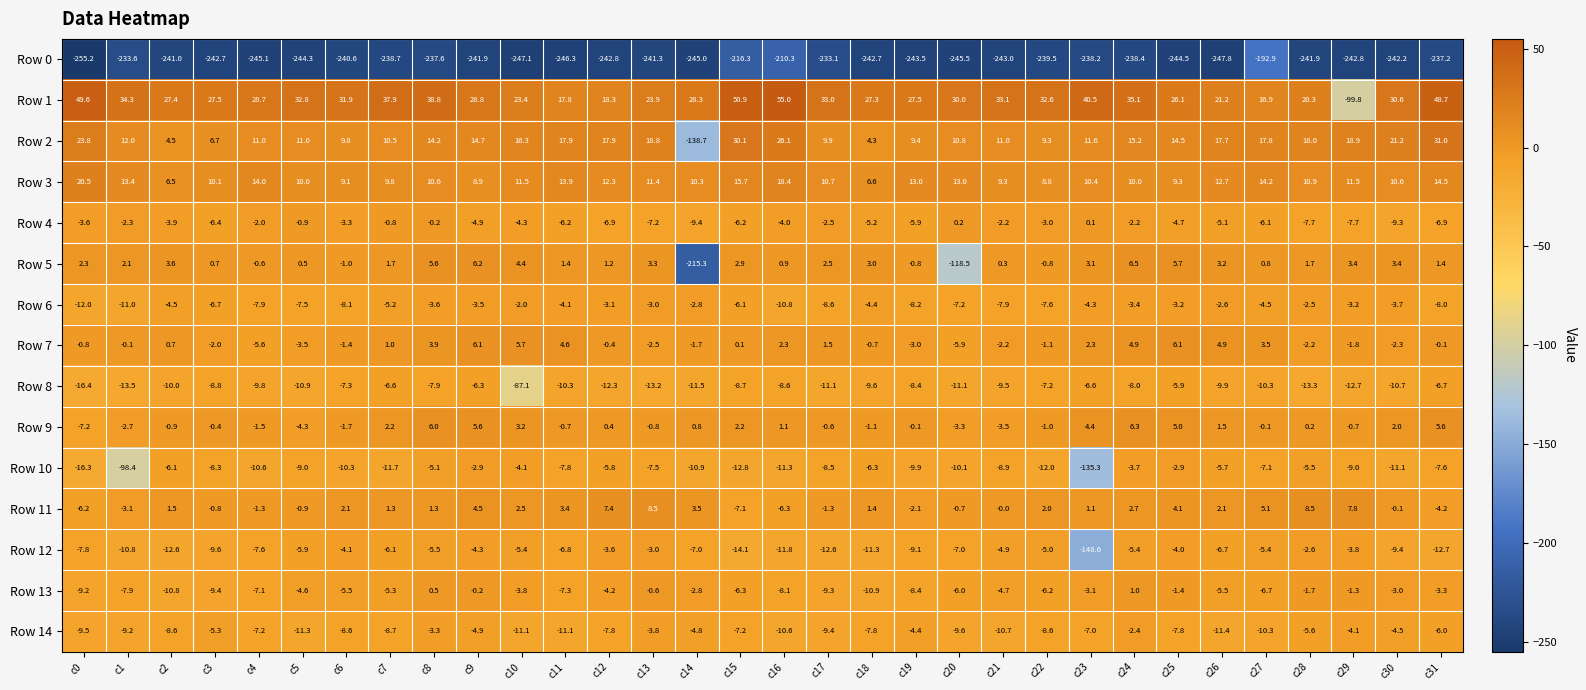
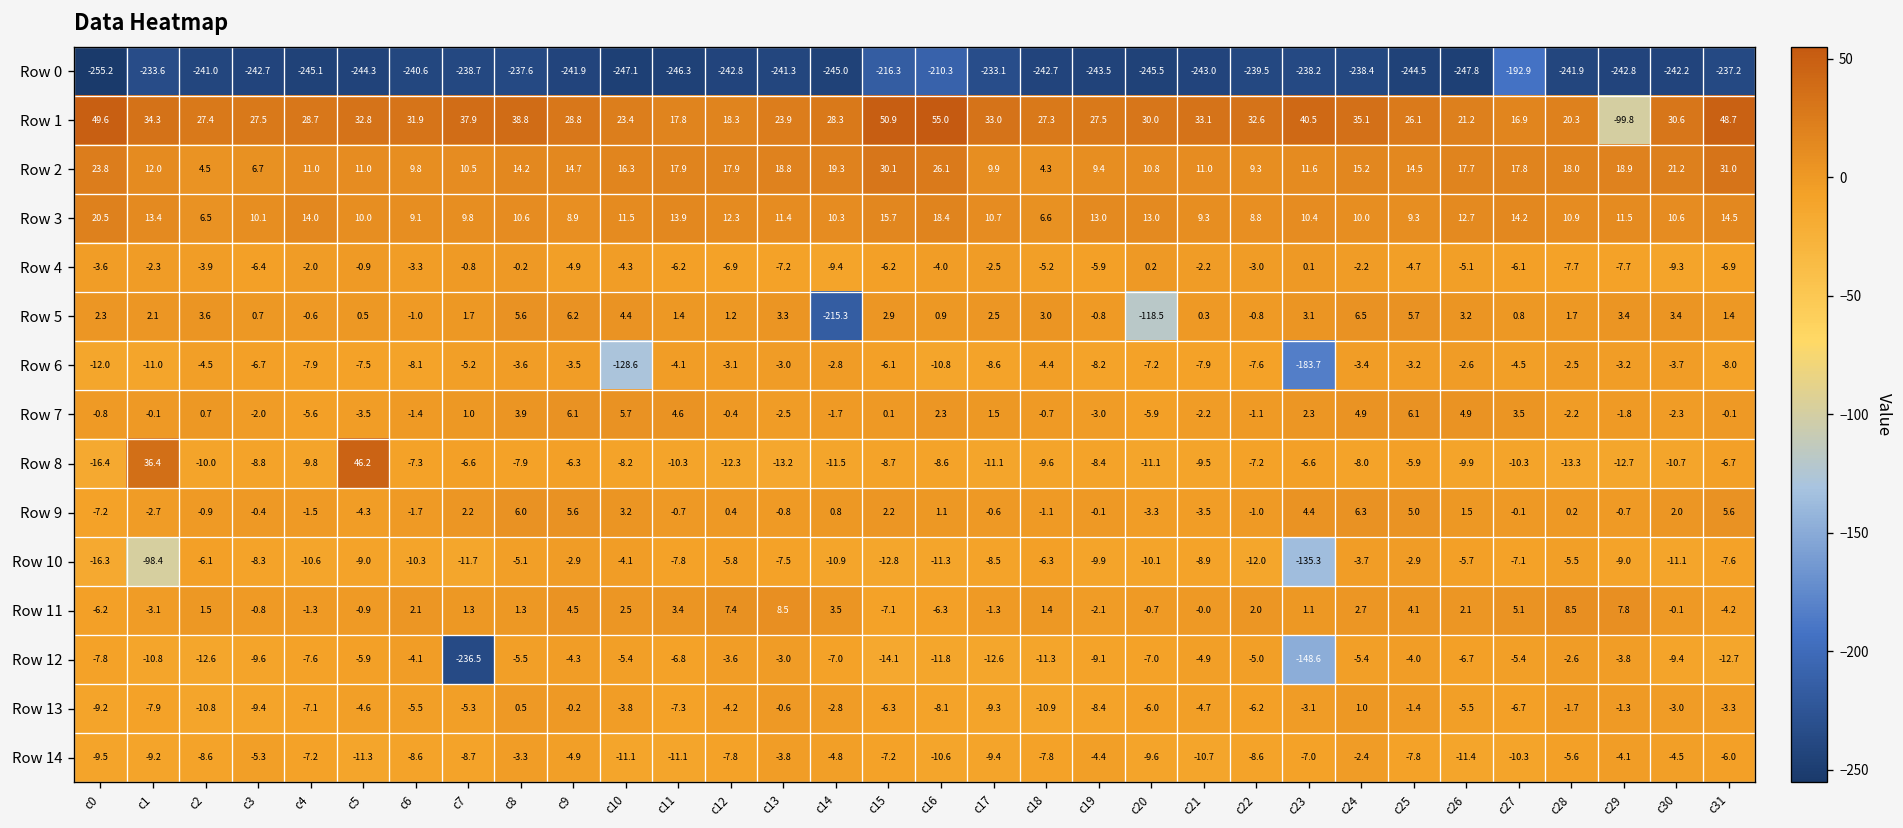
Row 2, c14: -138.7 -> 19.3
Row 6, c10: -2.0 -> -128.6
Row 6, c23: -4.3 -> -183.7
Row 8, c1: -13.5 -> 36.4
Row 8, c5: -10.9 -> 46.2
Row 8, c10: -87.1 -> -8.2
Row 12, c7: -6.1 -> -236.5
